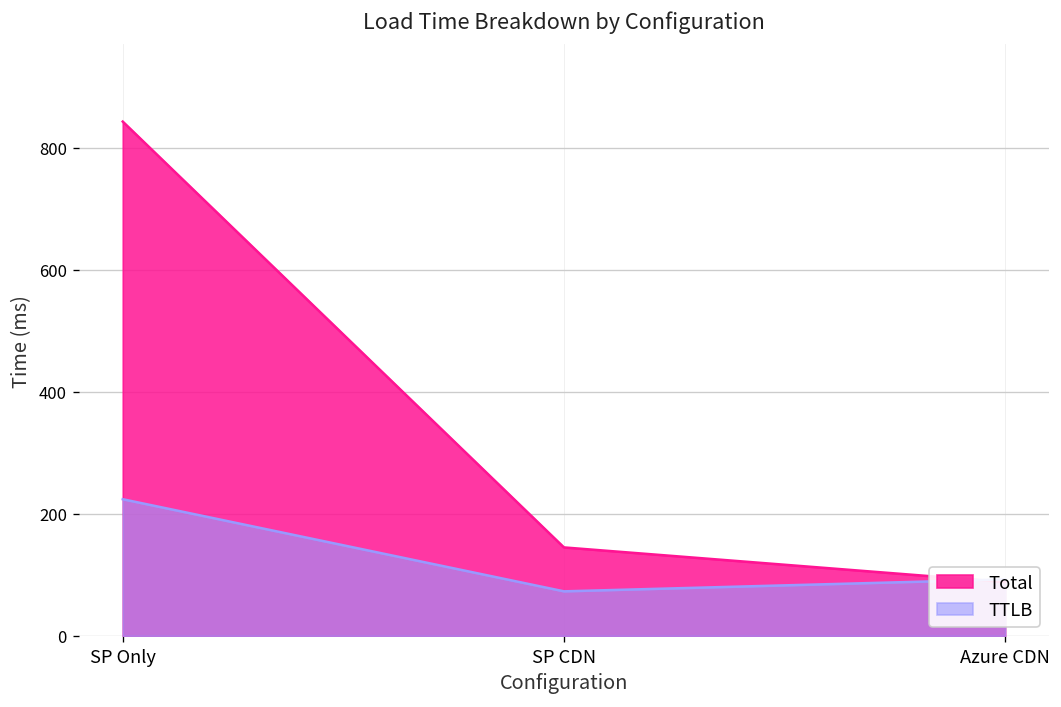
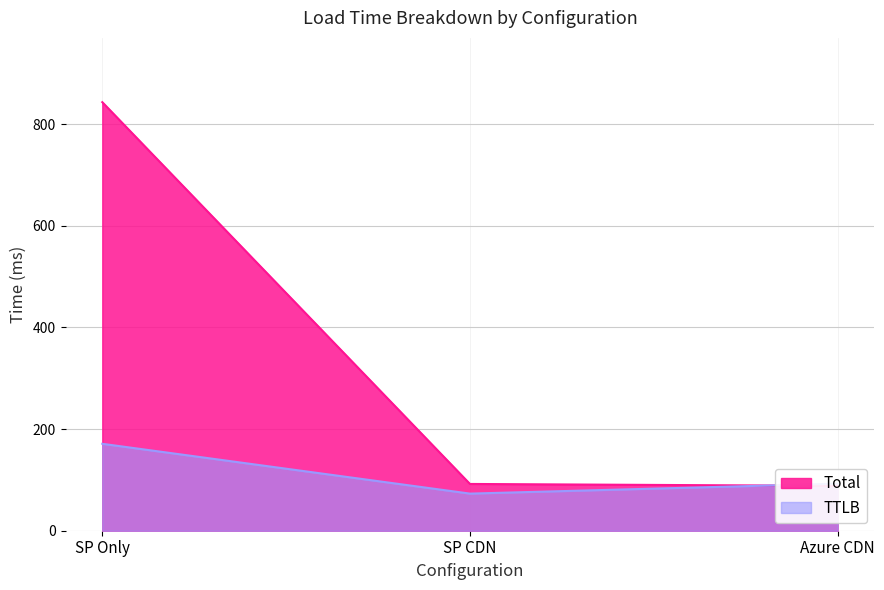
TTLB, SP Only: 220 -> 170
Total, SP CDN: 150 -> 90
